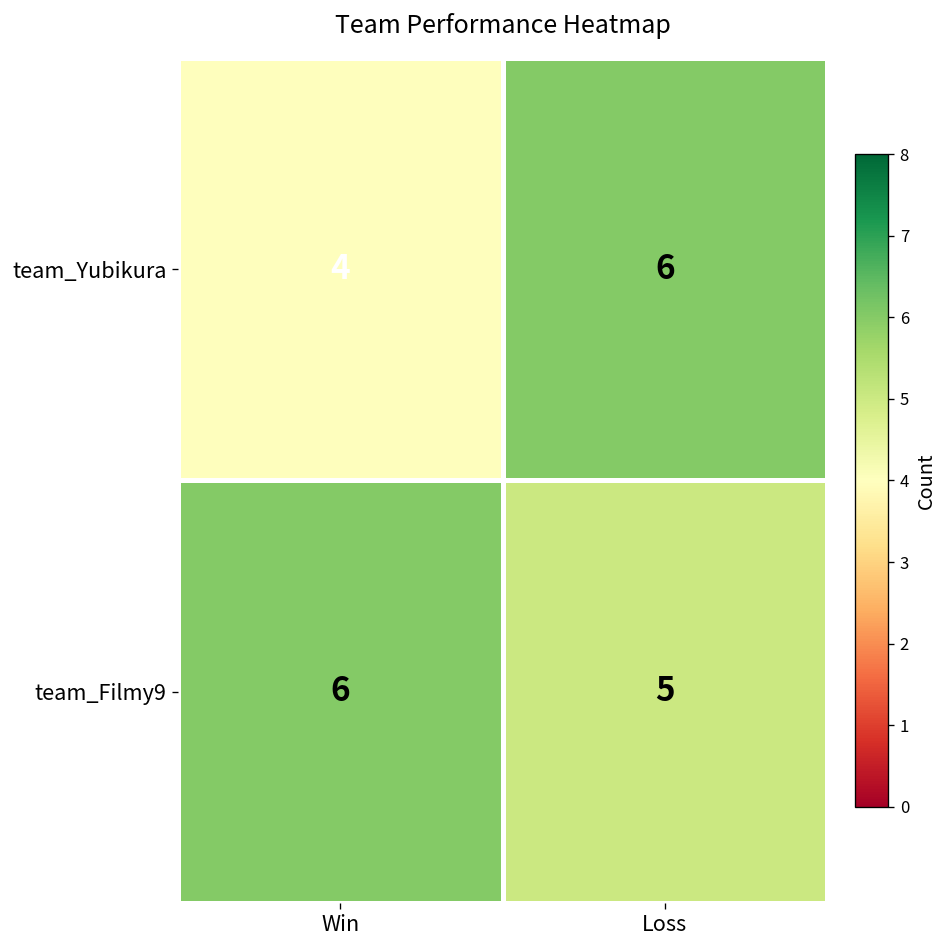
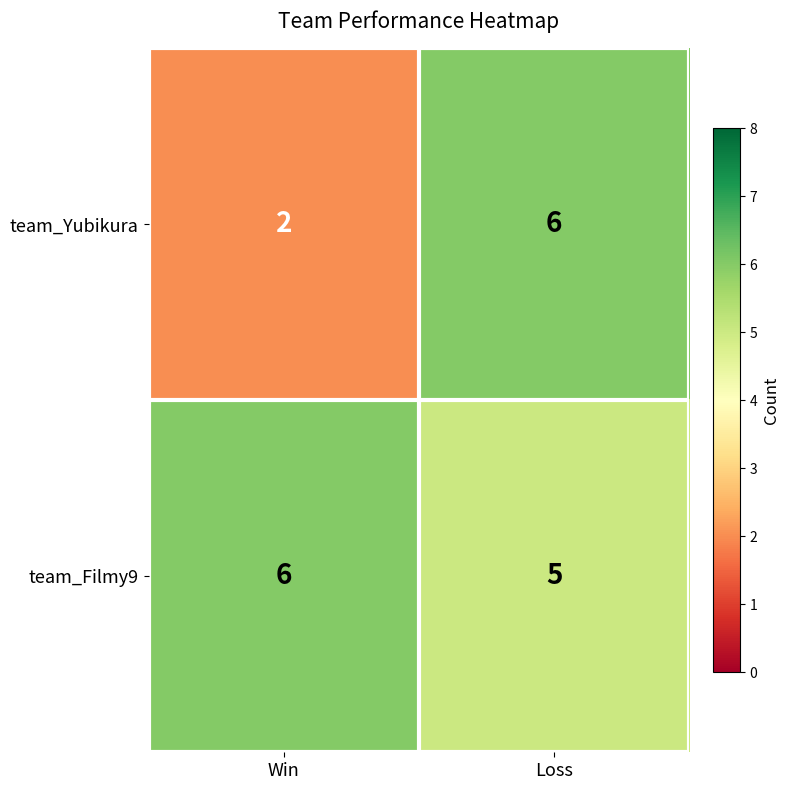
team_Yubikura, Win: 4 -> 2
